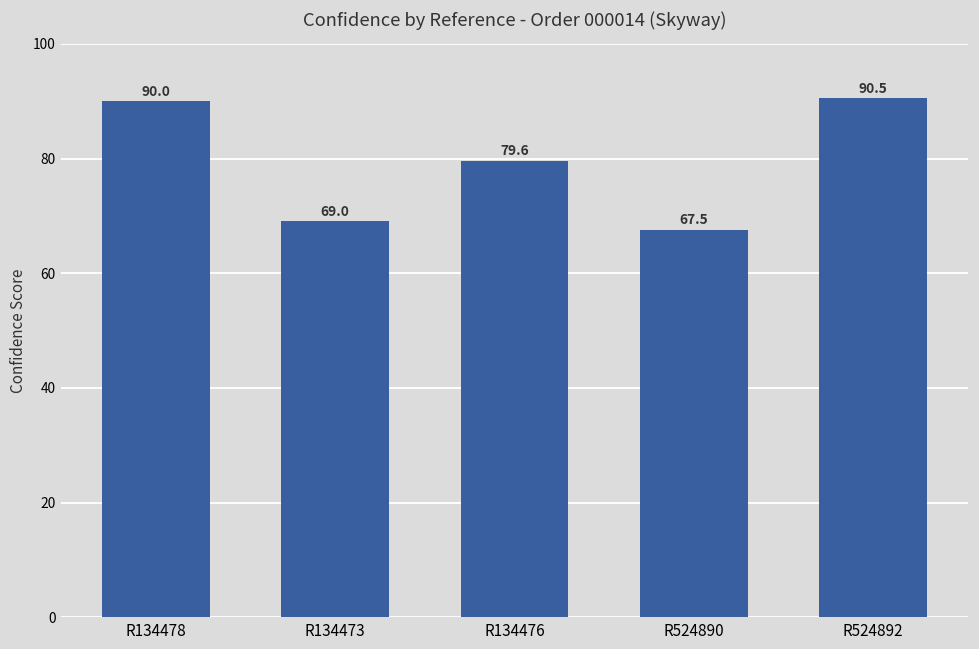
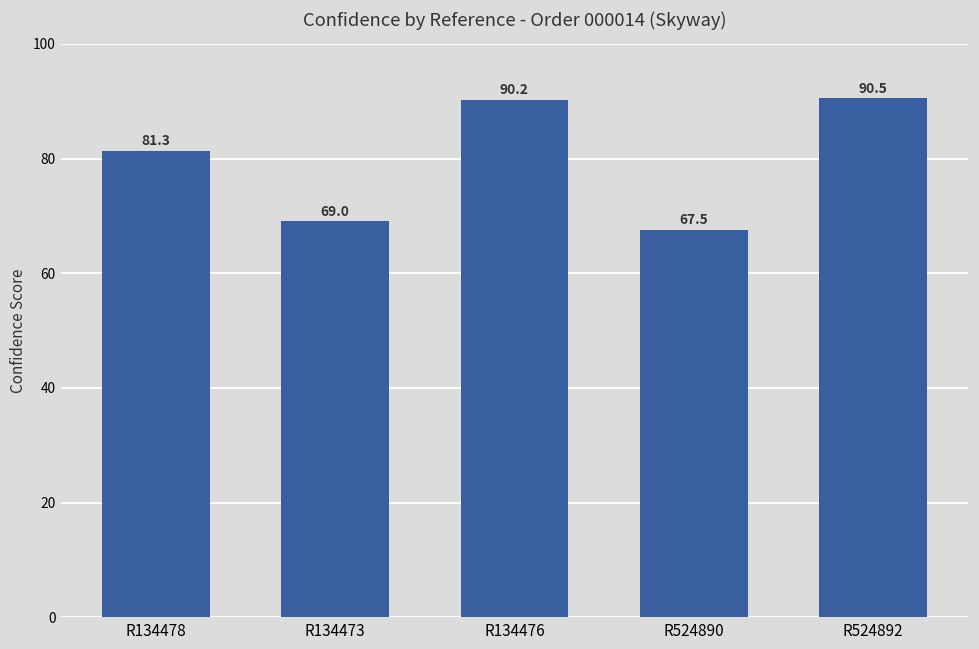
R134478: 90.0 -> 81.3
R134476: 79.6 -> 90.2
